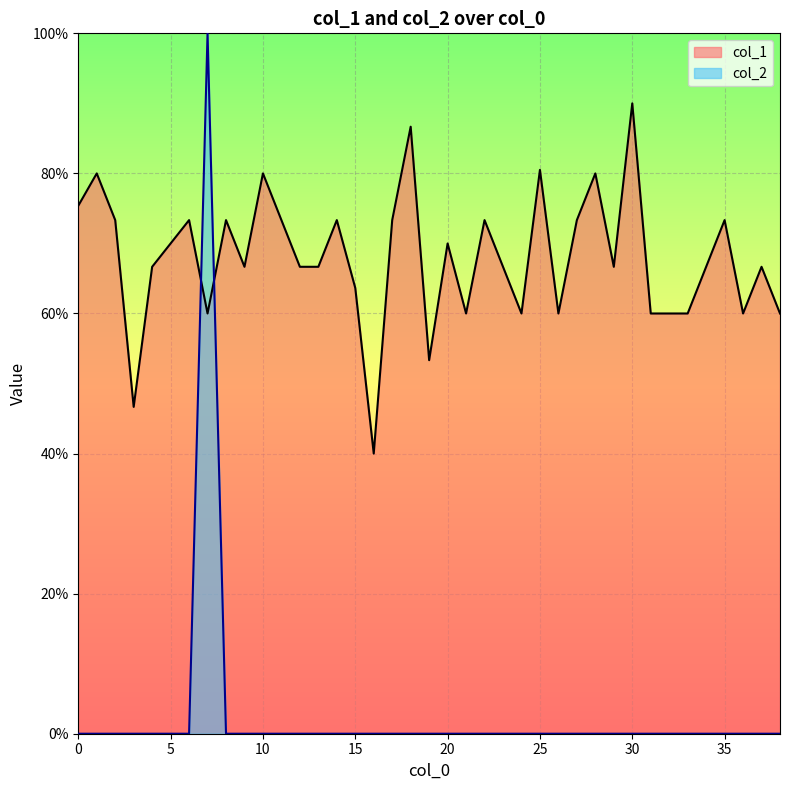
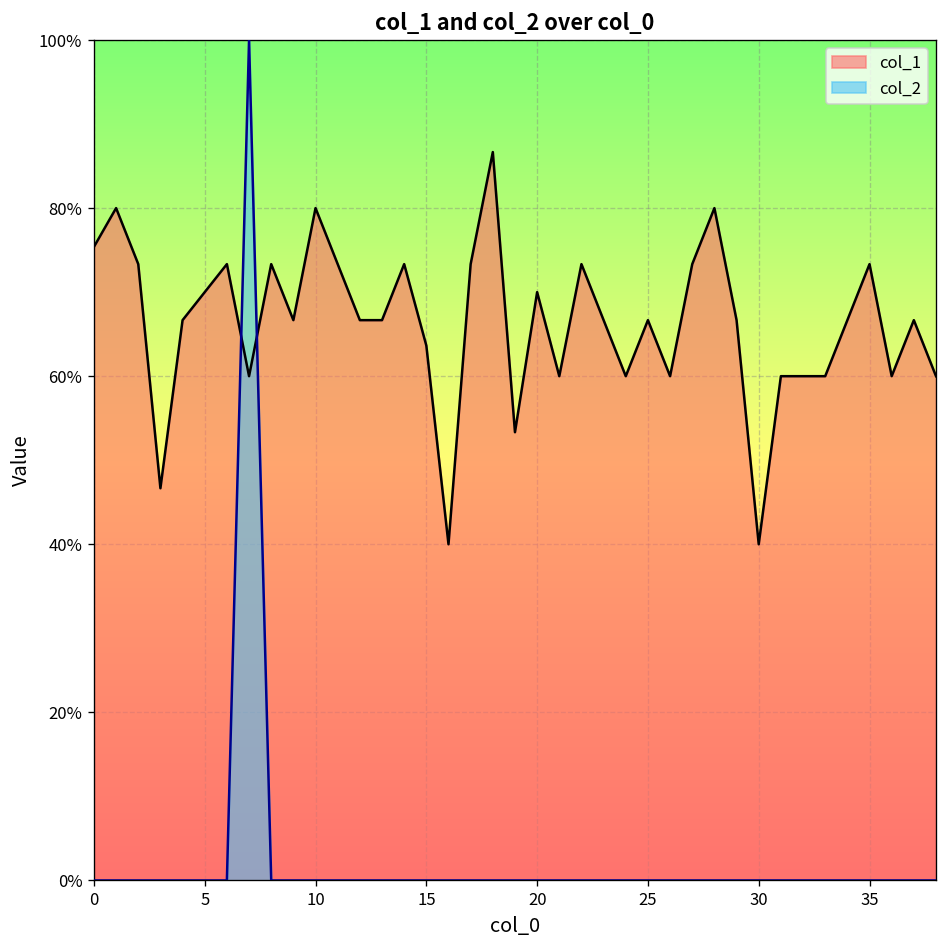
col_1, 25: 81% -> 67%
col_1, 30: 90% -> 40%
